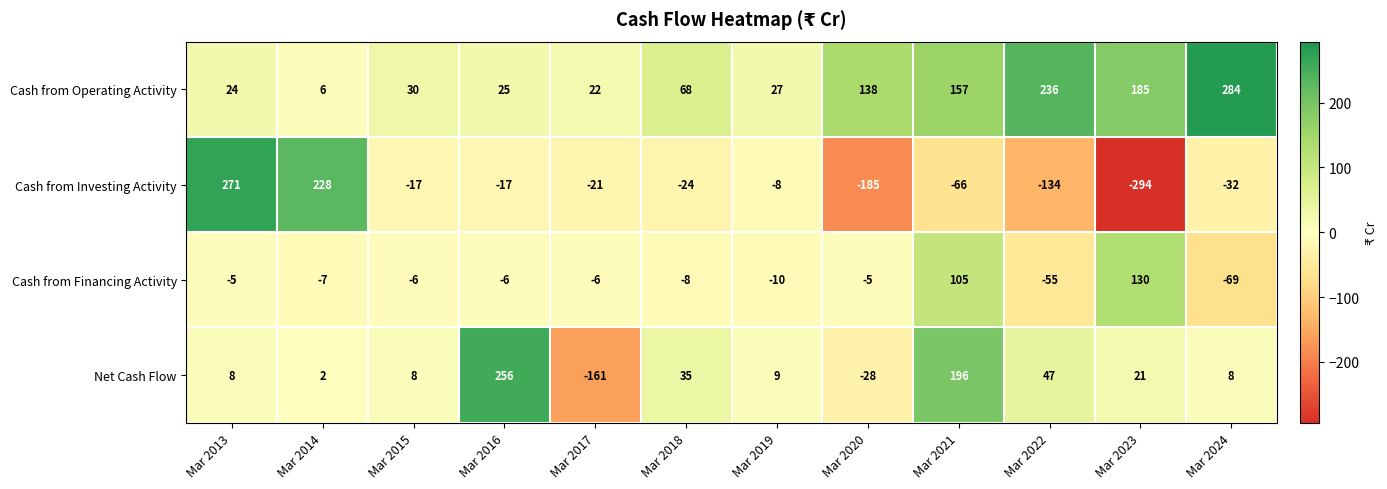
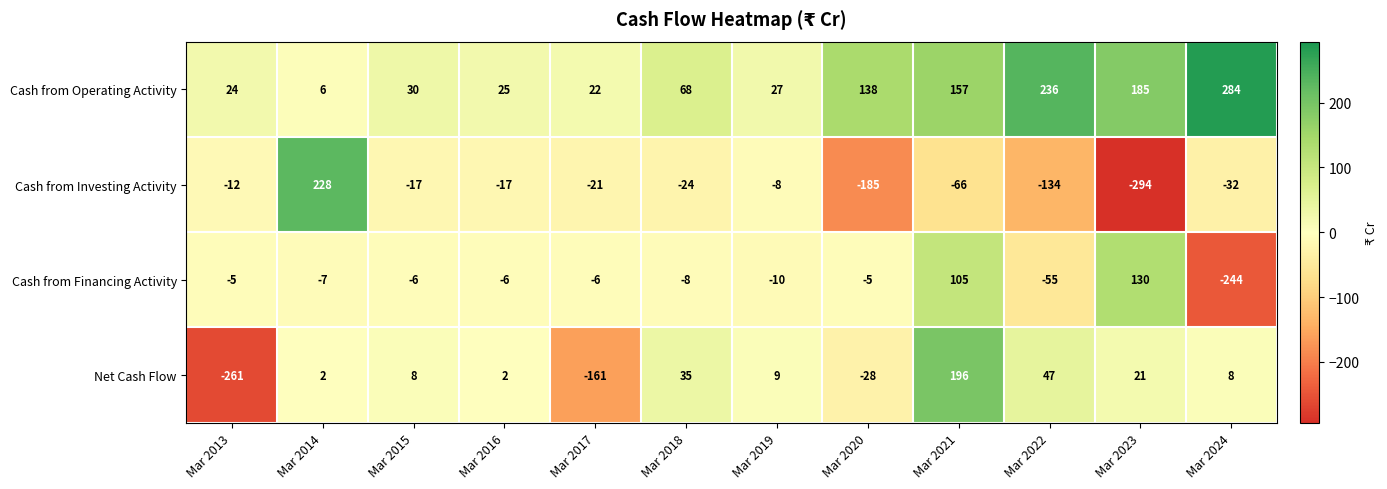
Cash from Investing Activity, Mar 2013: 271 -> -12
Cash from Financing Activity, Mar 2024: -69 -> -244
Net Cash Flow, Mar 2013: 8 -> -261
Net Cash Flow, Mar 2016: 256 -> 2
